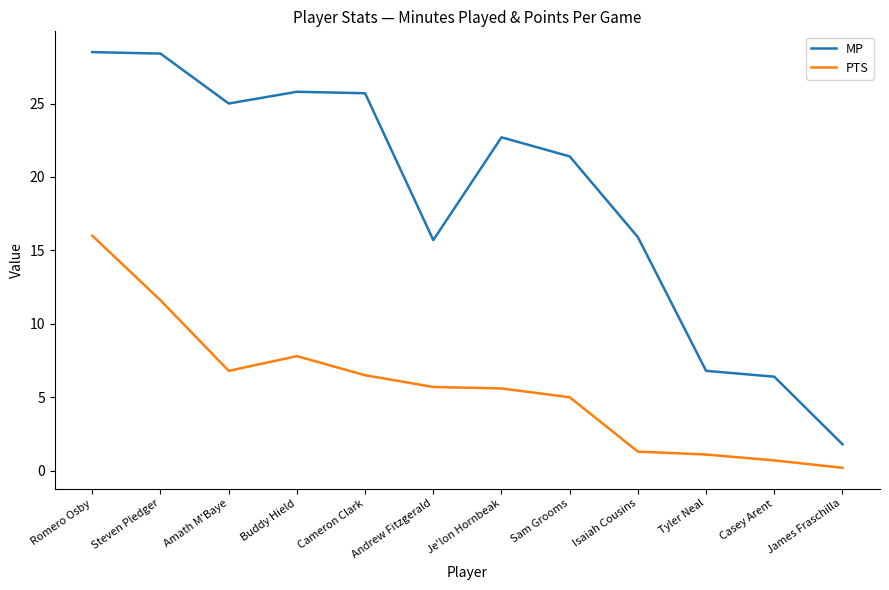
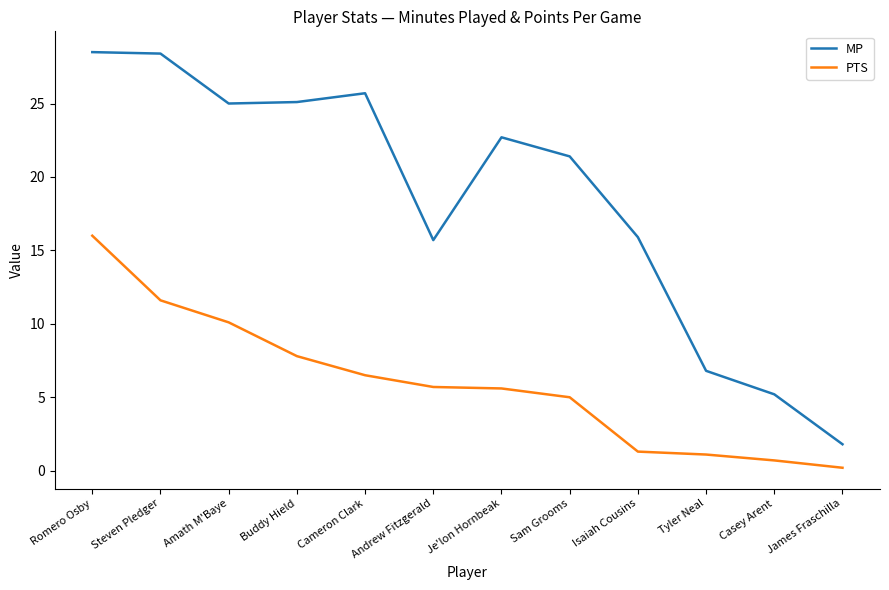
PTS, Amath M'Baye: 6.8 -> 10.1
MP, Buddy Hield: 25.8 -> 25.1
MP, Casey Arent: 6.4 -> 5.2
